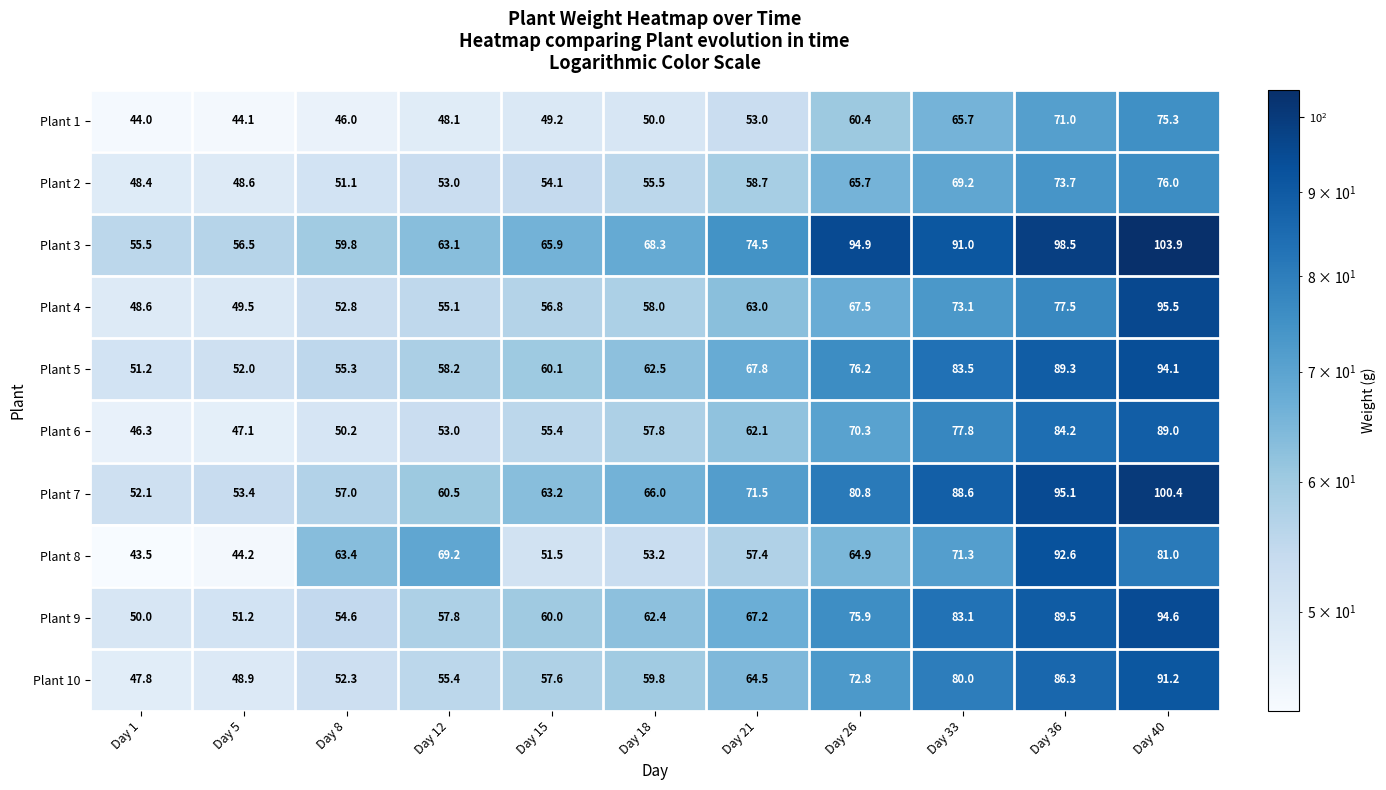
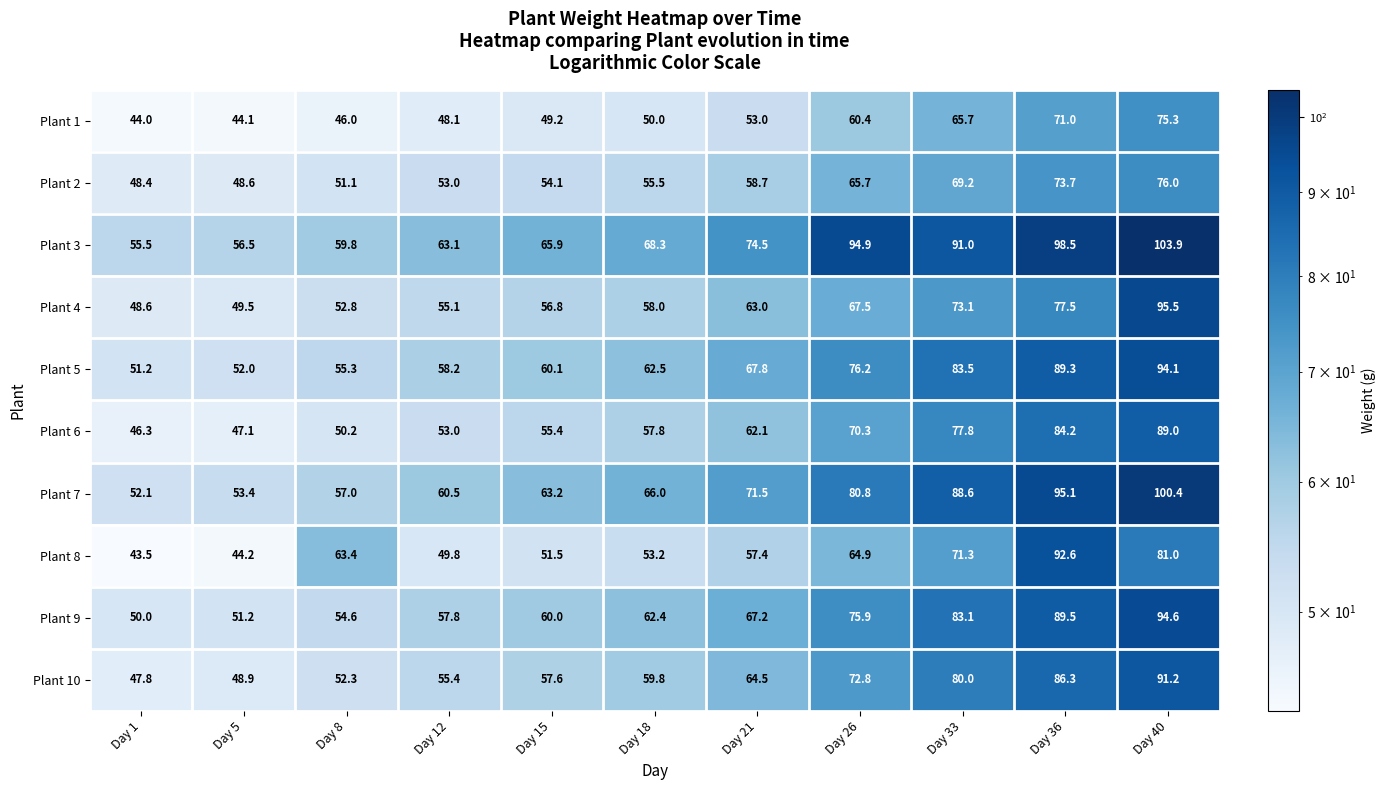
Plant 8, Day 12: 69.2 -> 49.8
